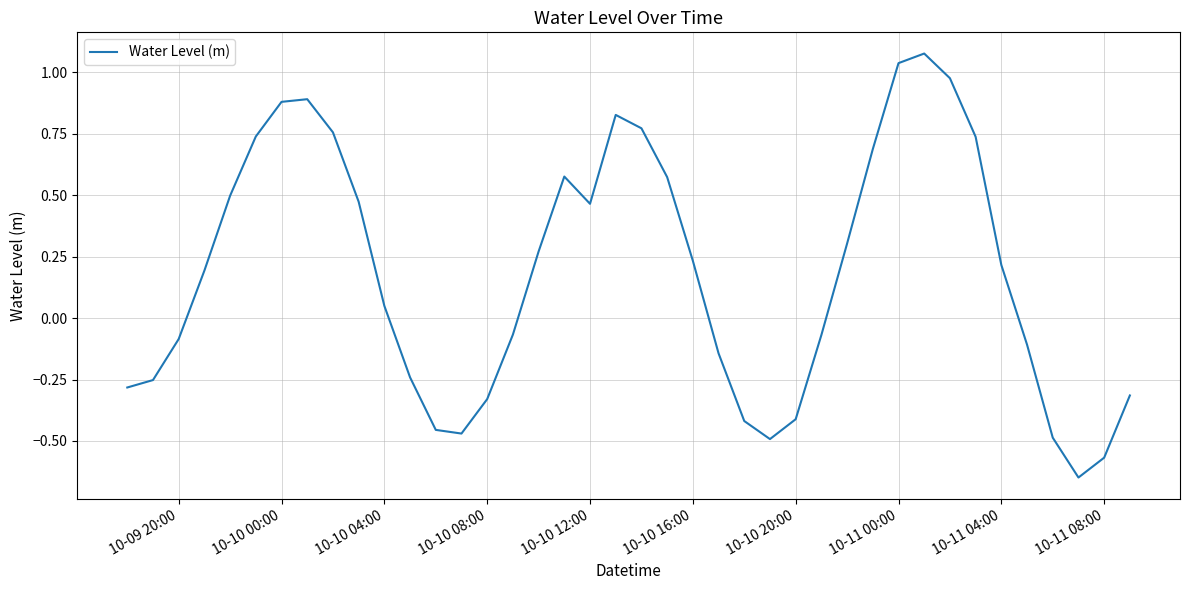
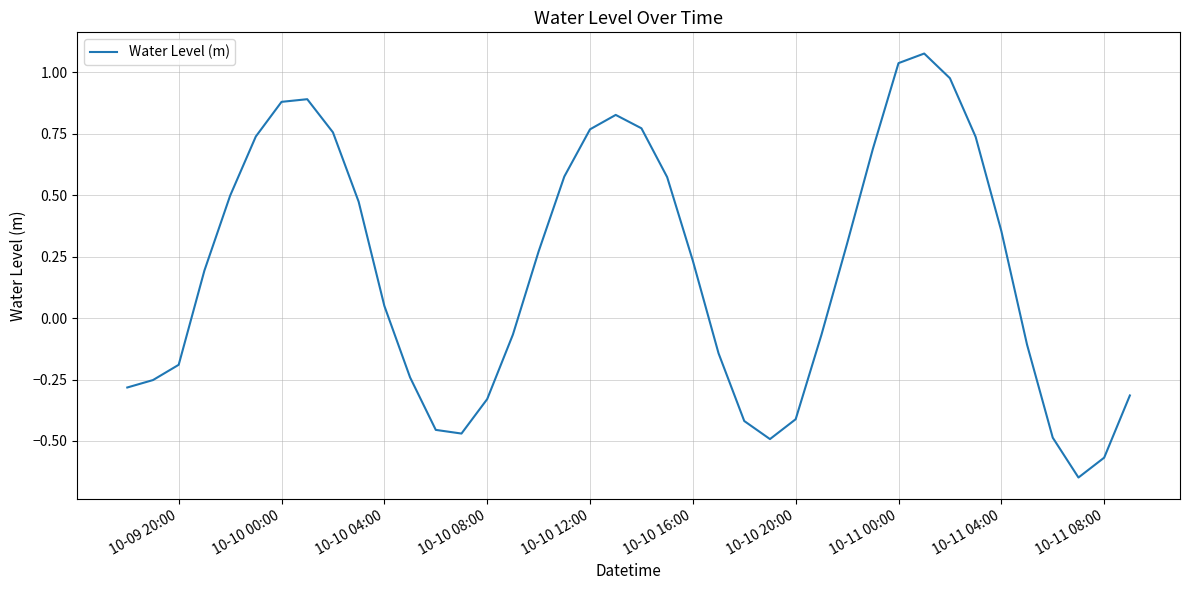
10-09 20:00: -0.09 -> -0.19
10-10 12:00: 0.46 -> 0.77
10-11 04:00: 0.22 -> 0.35
